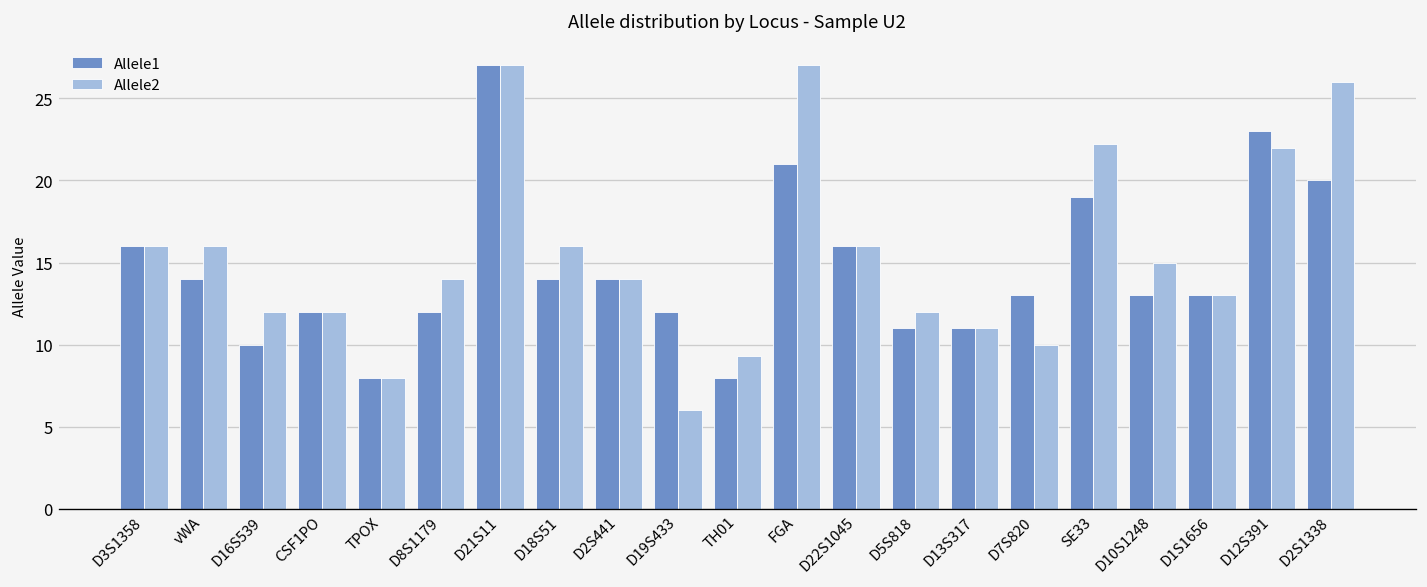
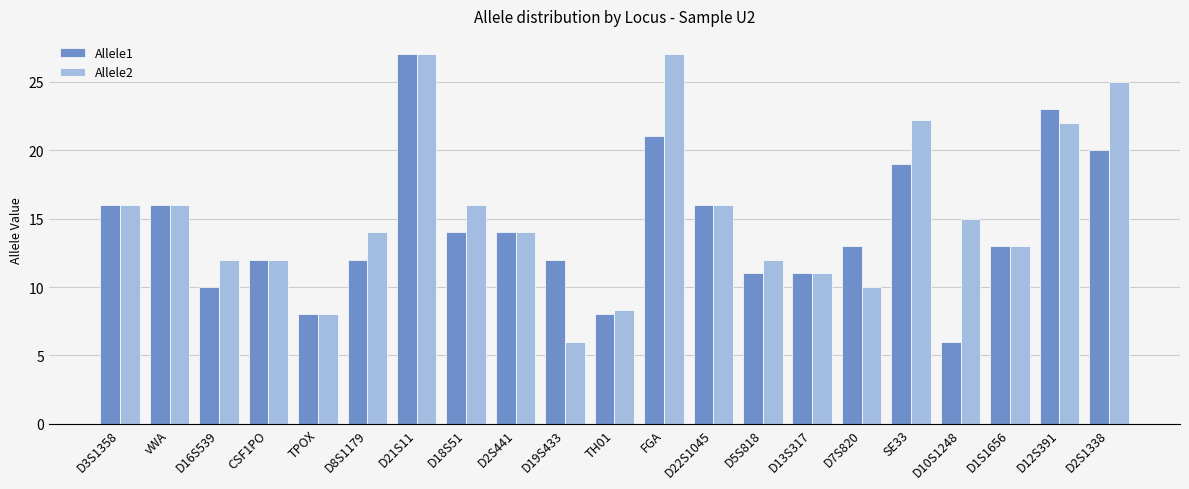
Allele1, vWA: 14 -> 16
Allele2, TH01: 9.3 -> 8.3
Allele1, D10S1248: 13 -> 6
Allele2, D2S1338: 26 -> 25
